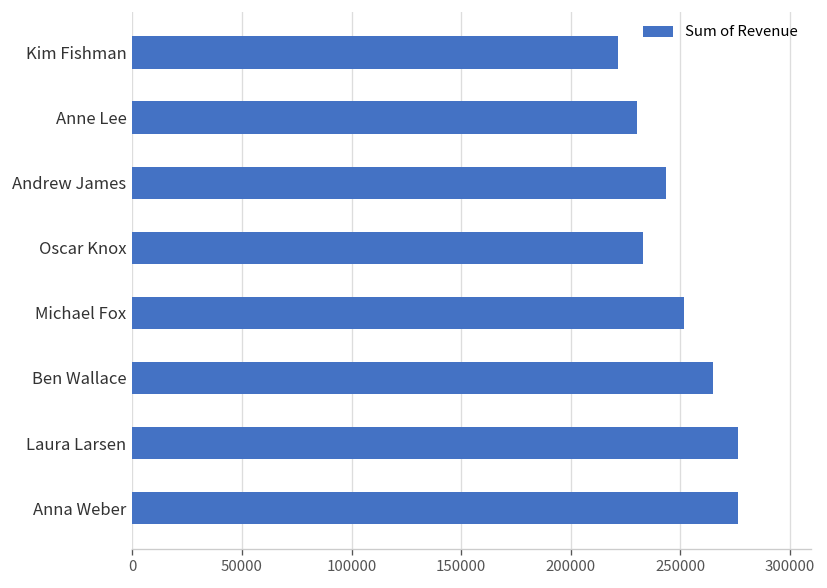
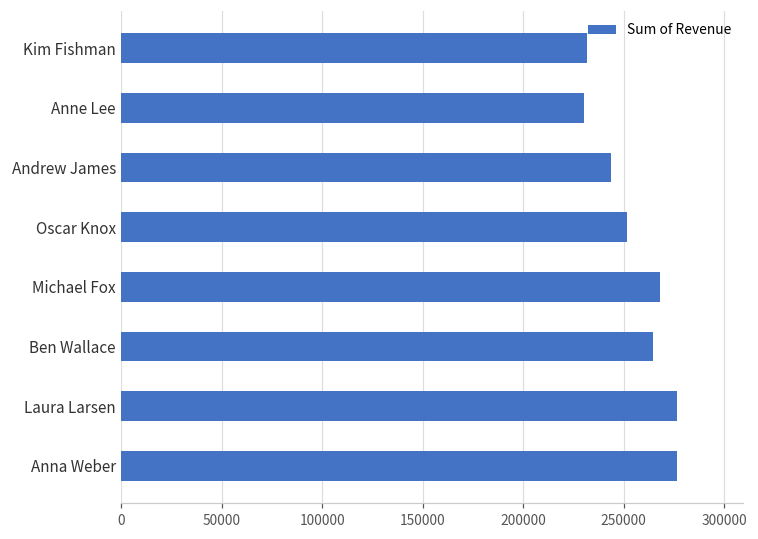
Kim Fishman: 221000 -> 232000
Oscar Knox: 233000 -> 252000
Michael Fox: 252000 -> 268000
